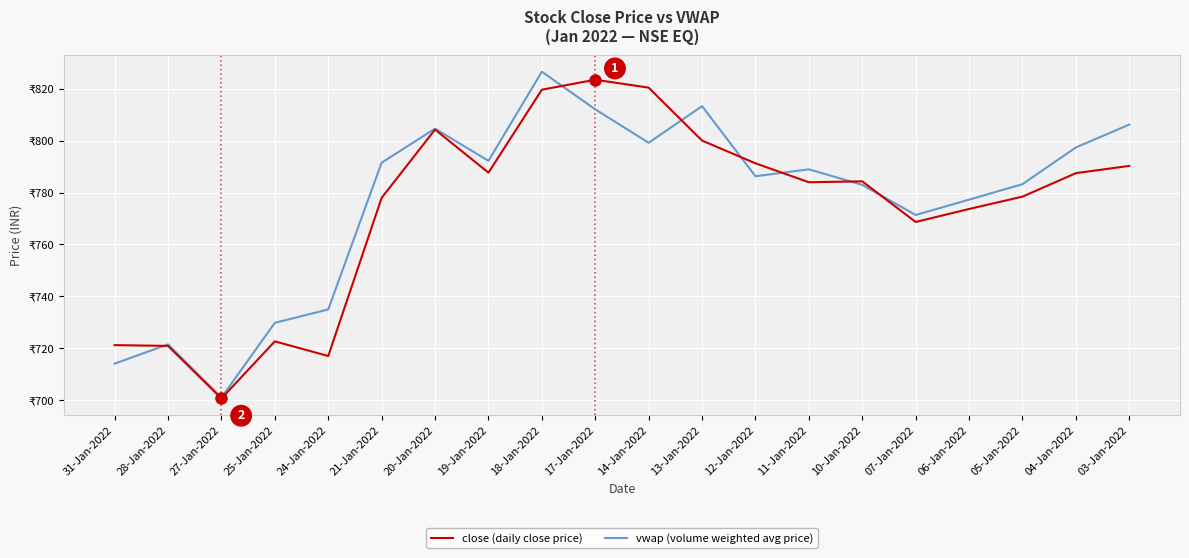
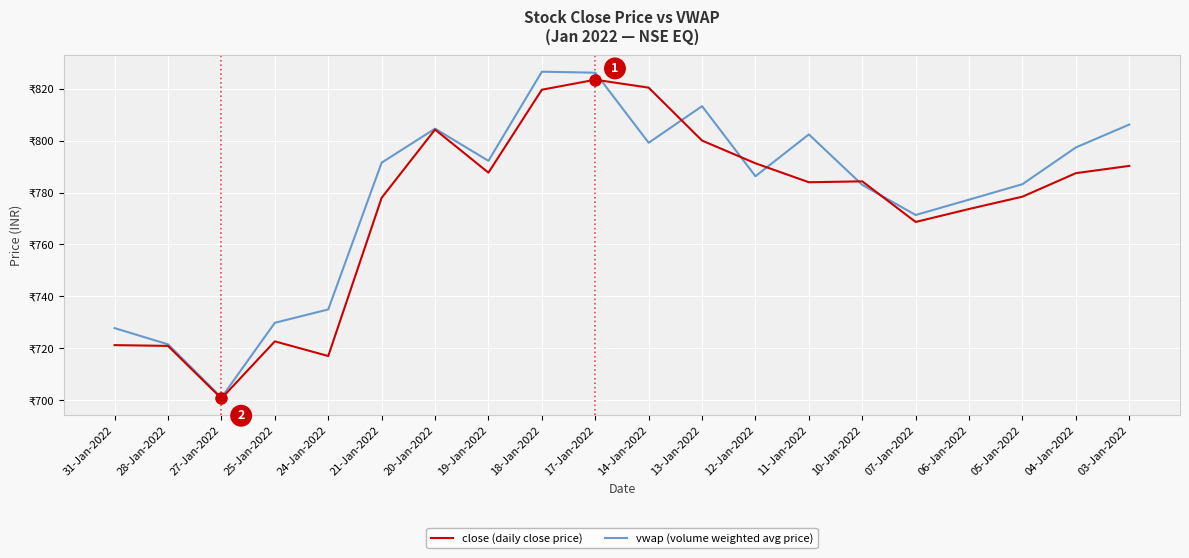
vwap (volume weighted avg price), 31-Jan-2022: ₹714 -> ₹728
vwap (volume weighted avg price), 17-Jan-2022: ₹812 -> ₹826
vwap (volume weighted avg price), 11-Jan-2022: ₹789 -> ₹802
